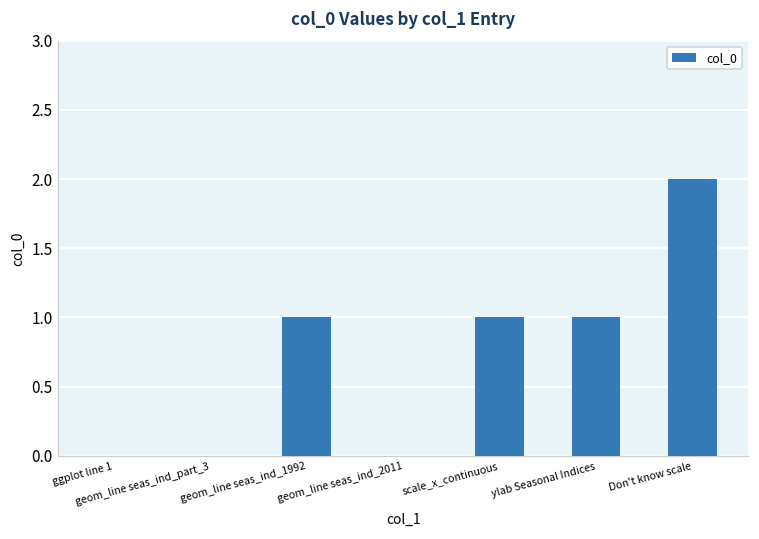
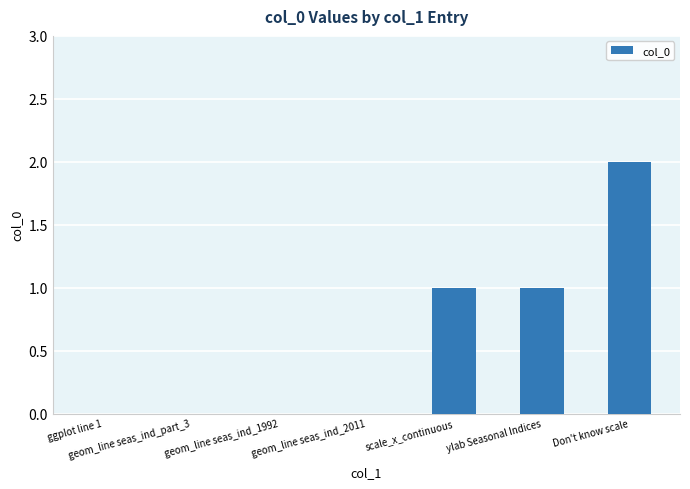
geom_line seas_ind_1992: 1 -> 0
